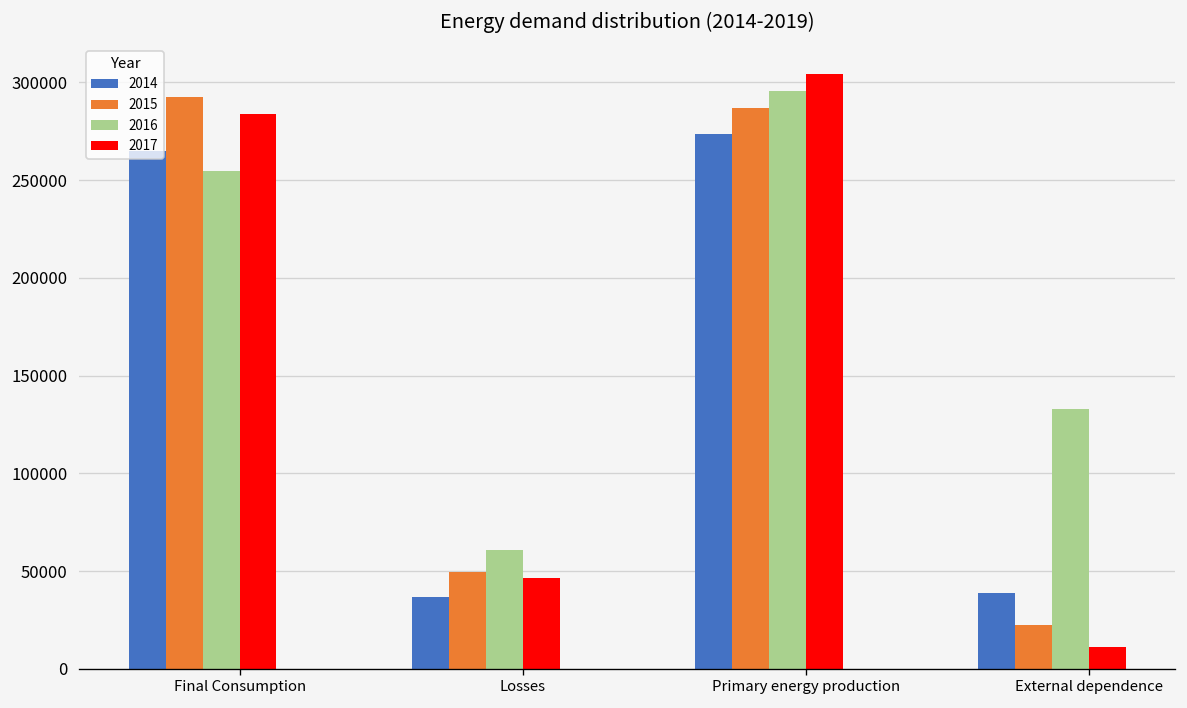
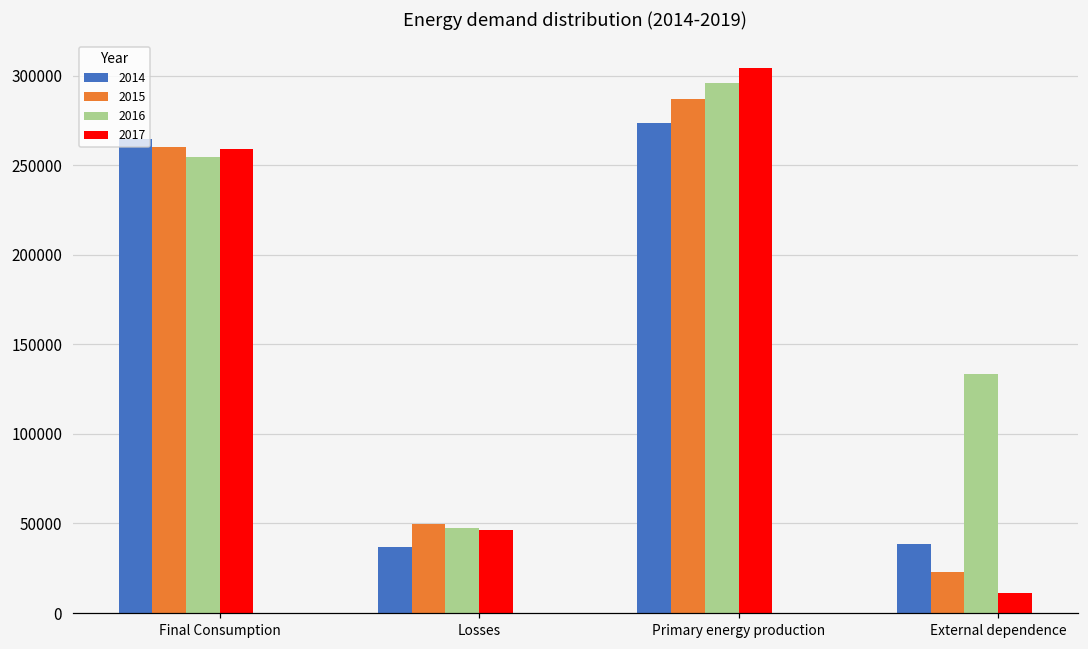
2015, Final Consumption: 293000 -> 260000
2017, Final Consumption: 284000 -> 259000
2016, Losses: 61000 -> 48000
